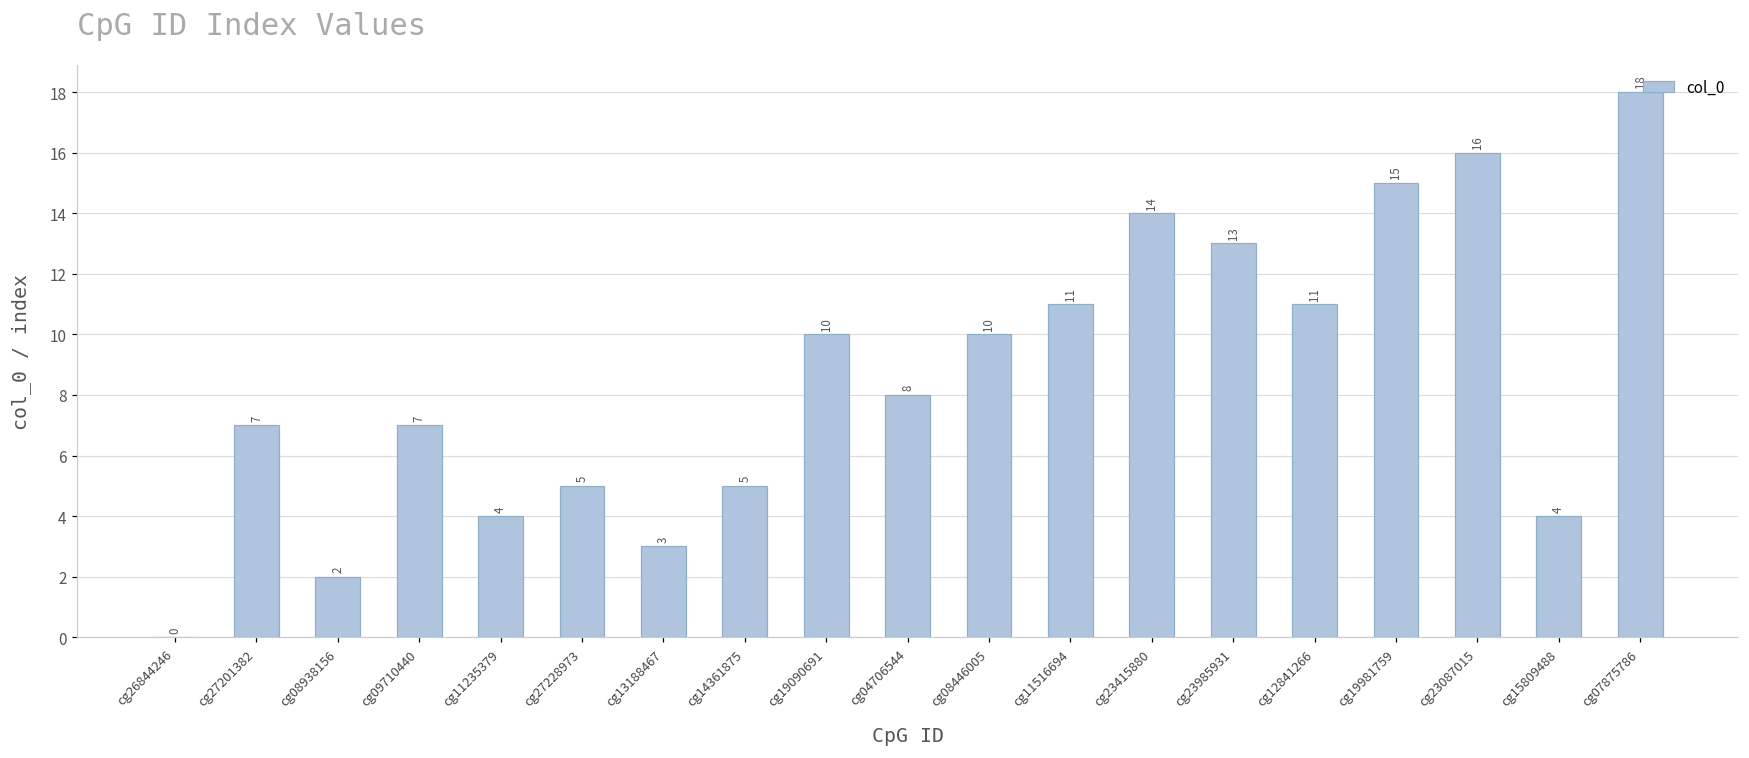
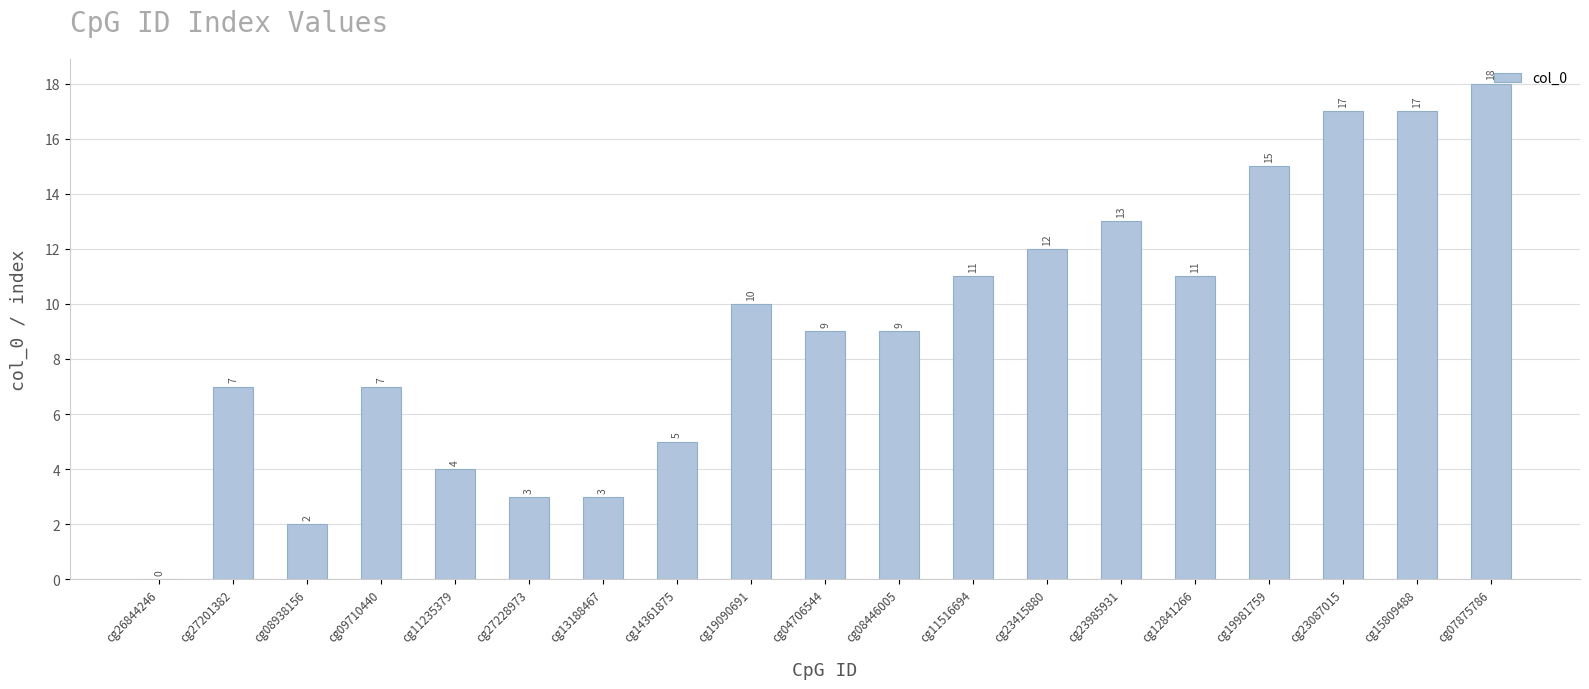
cg27228973: 5 -> 3
cg04706544: 8 -> 9
cg08446005: 10 -> 9
cg23415880: 14 -> 12
cg23087015: 16 -> 17
cg15809488: 4 -> 17
